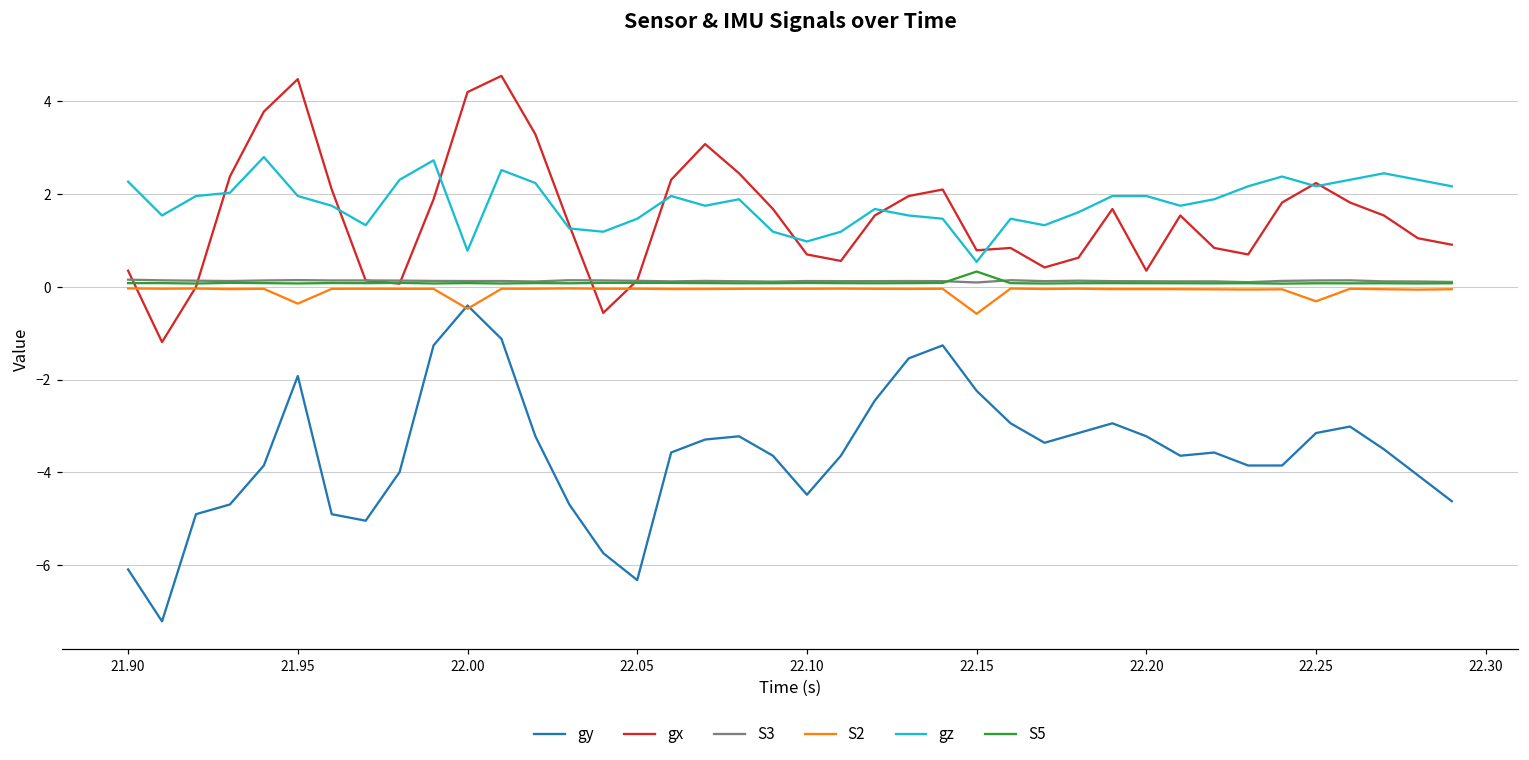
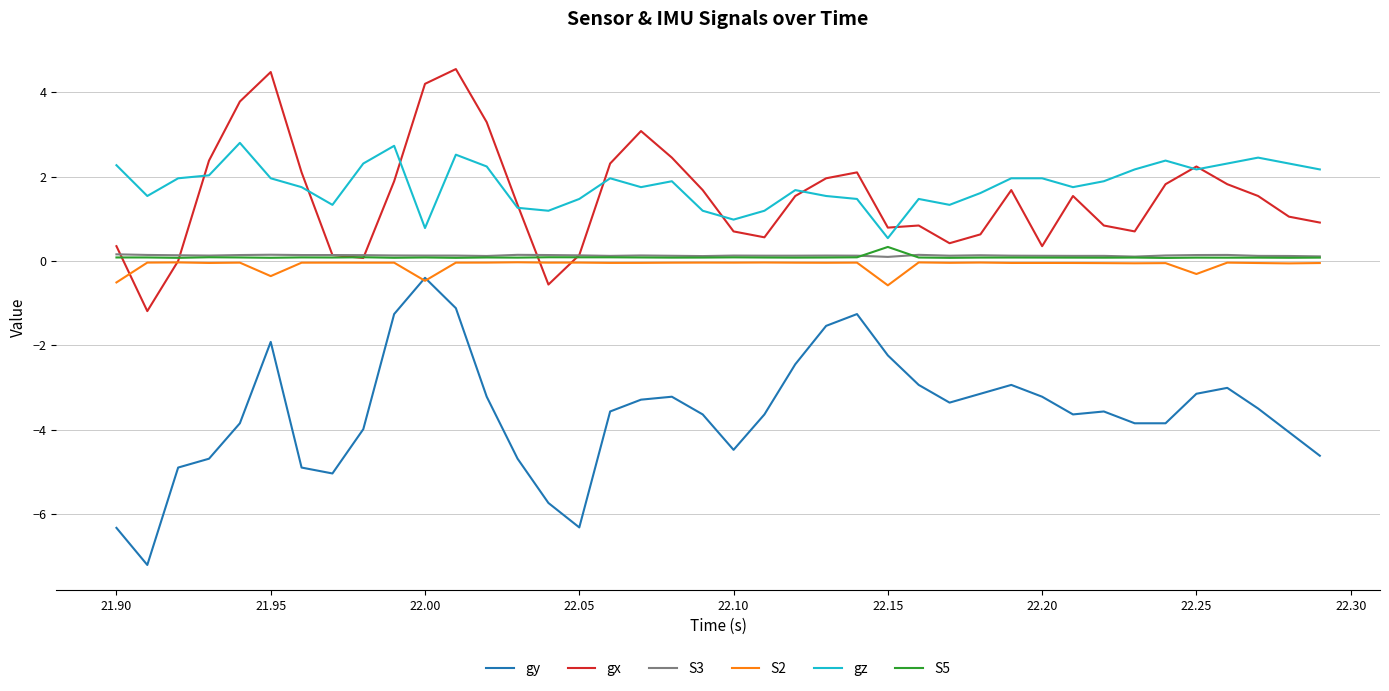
gy, 21.90: -6.1 -> -6.3
S2, 21.90: 0.0 -> -0.5
